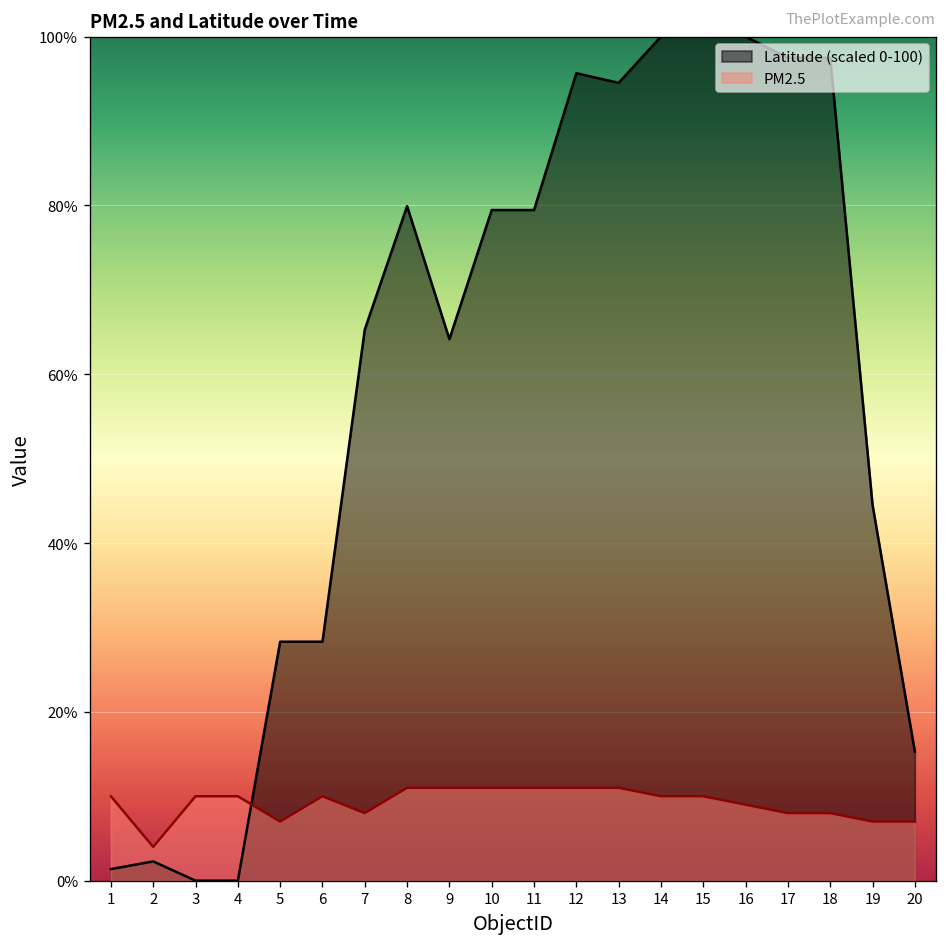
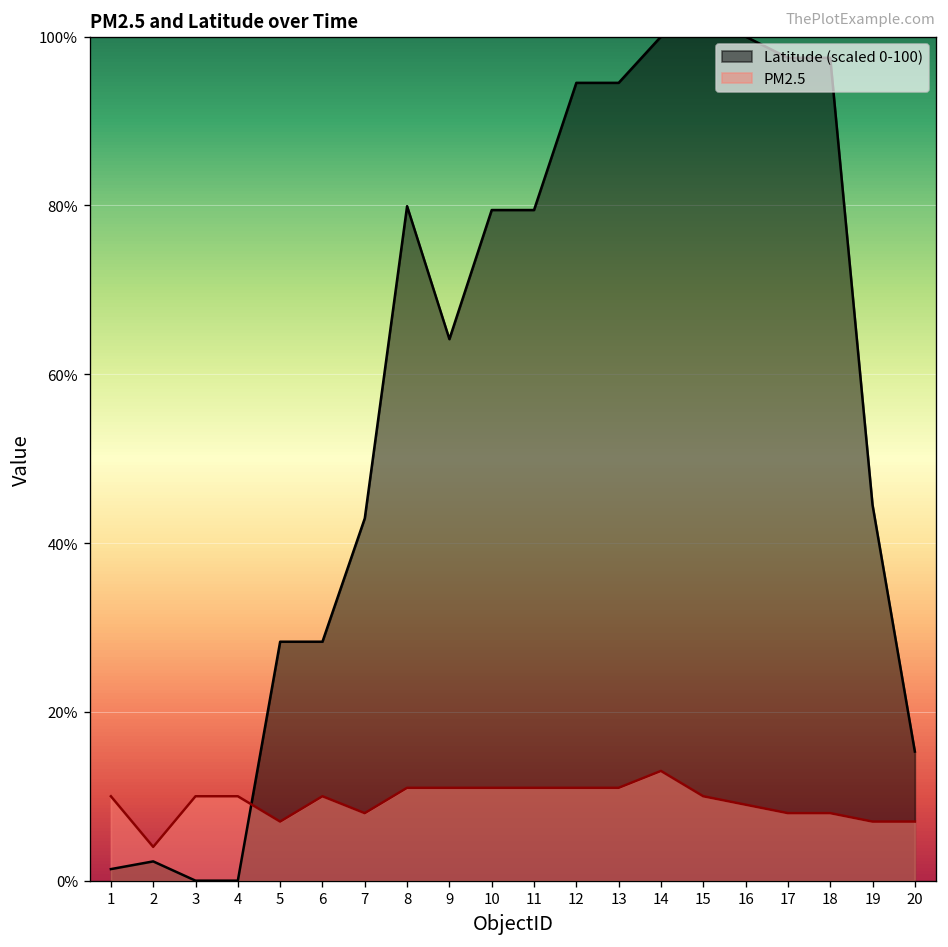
Latitude (scaled 0-100), 7: 65% -> 43%
Latitude (scaled 0-100), 12: 96% -> 95%
PM2.5, 14: 10% -> 13%
